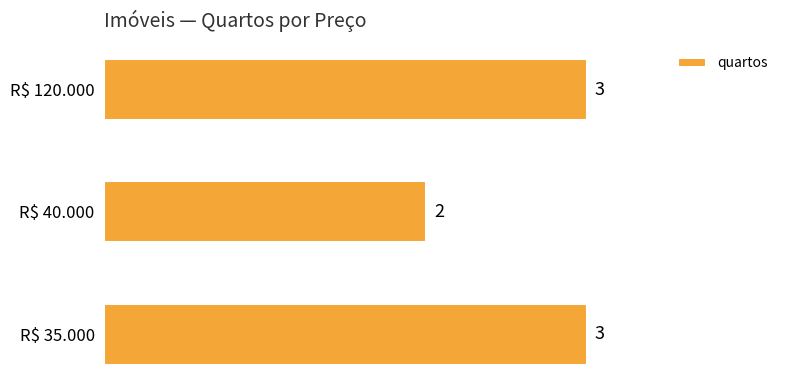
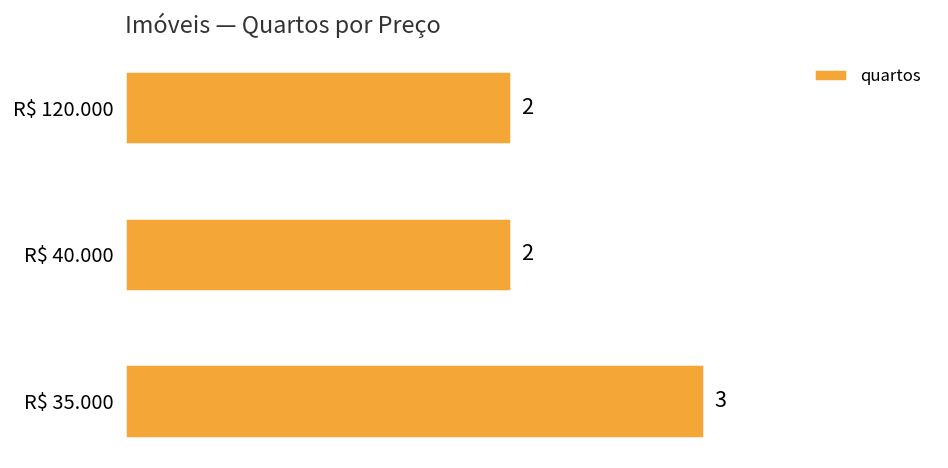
R$ 120.000: 3 -> 2
